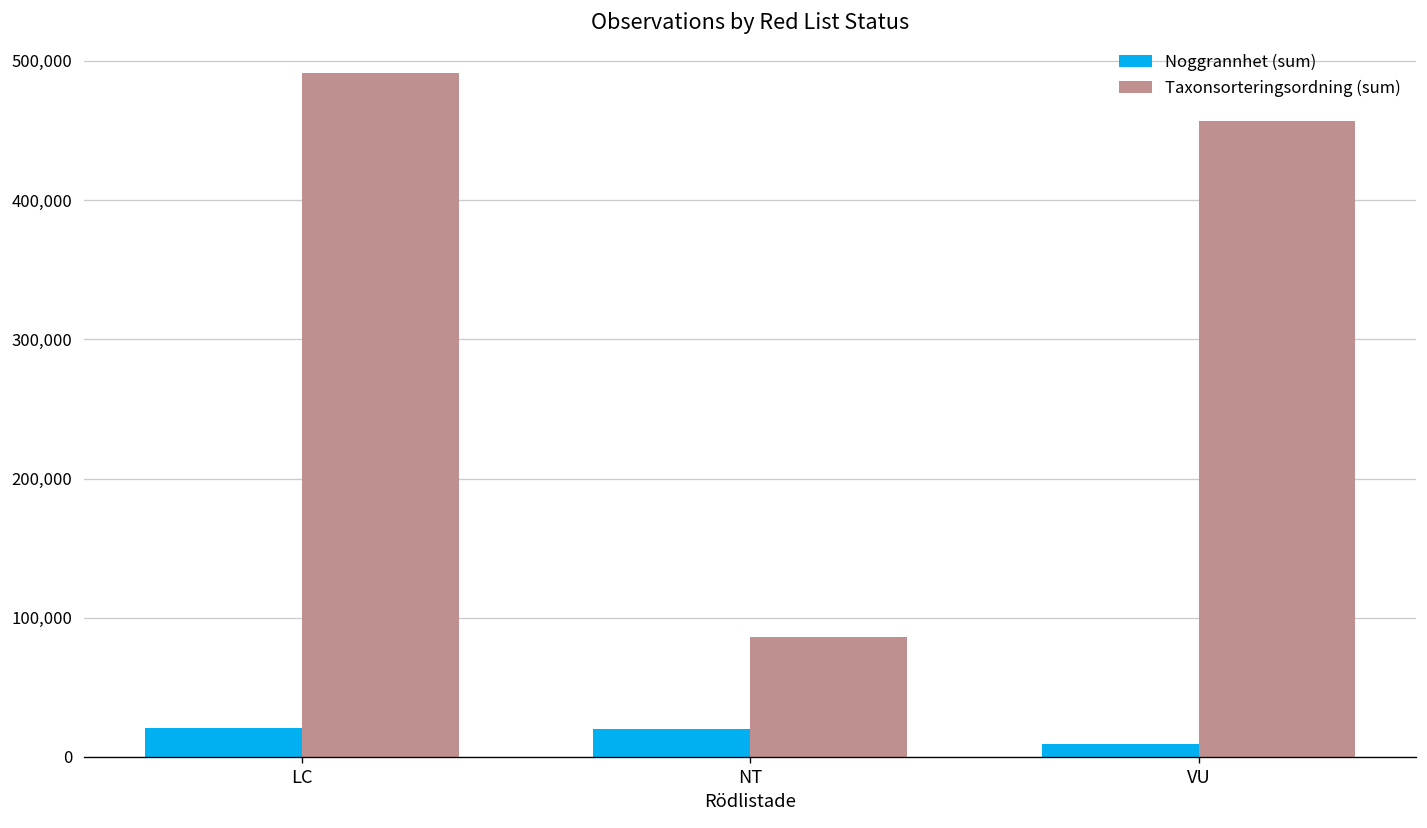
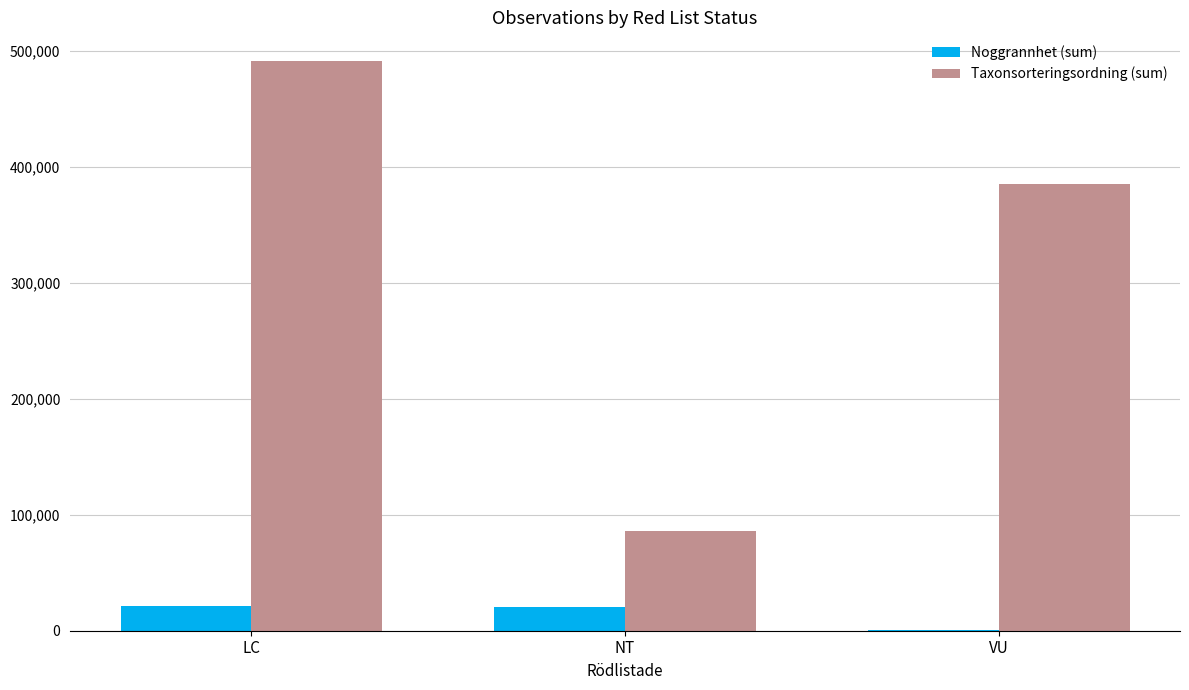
Noggrannhet (sum), VU: 9,000 -> 0
Taxonsorteringsordning (sum), VU: 457,000 -> 385,000
